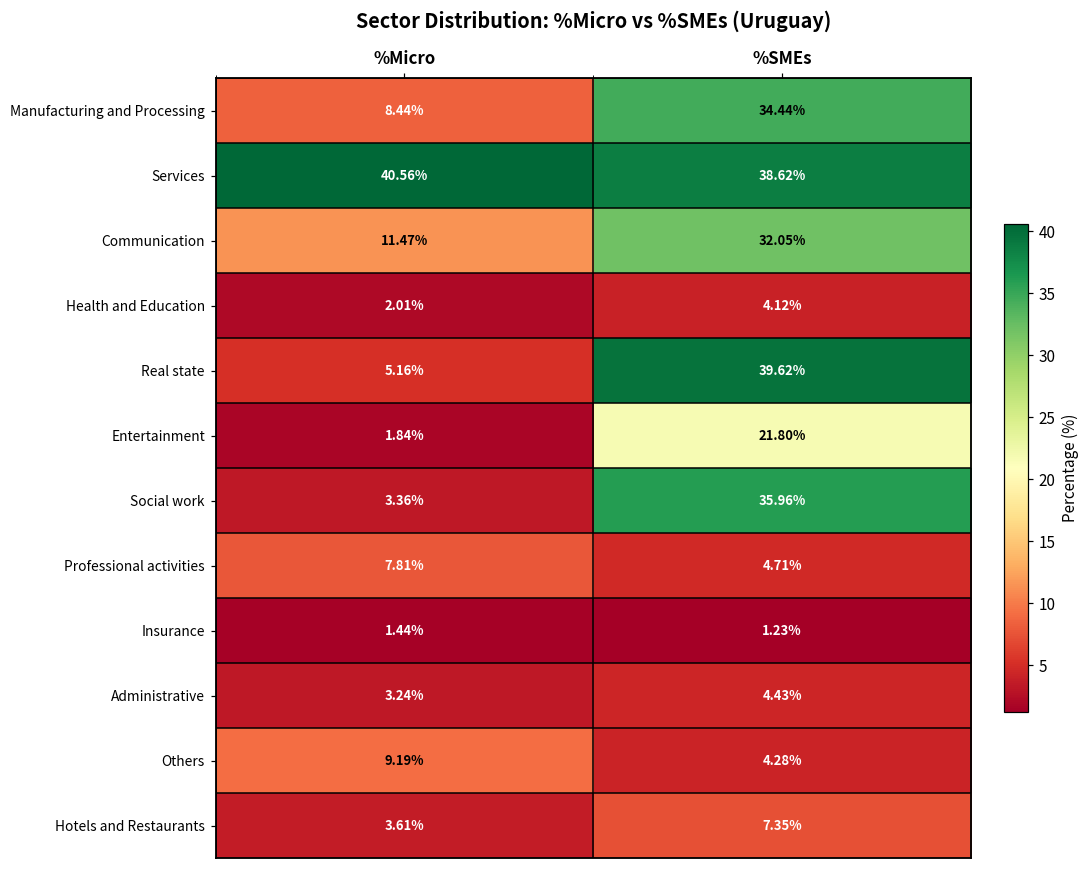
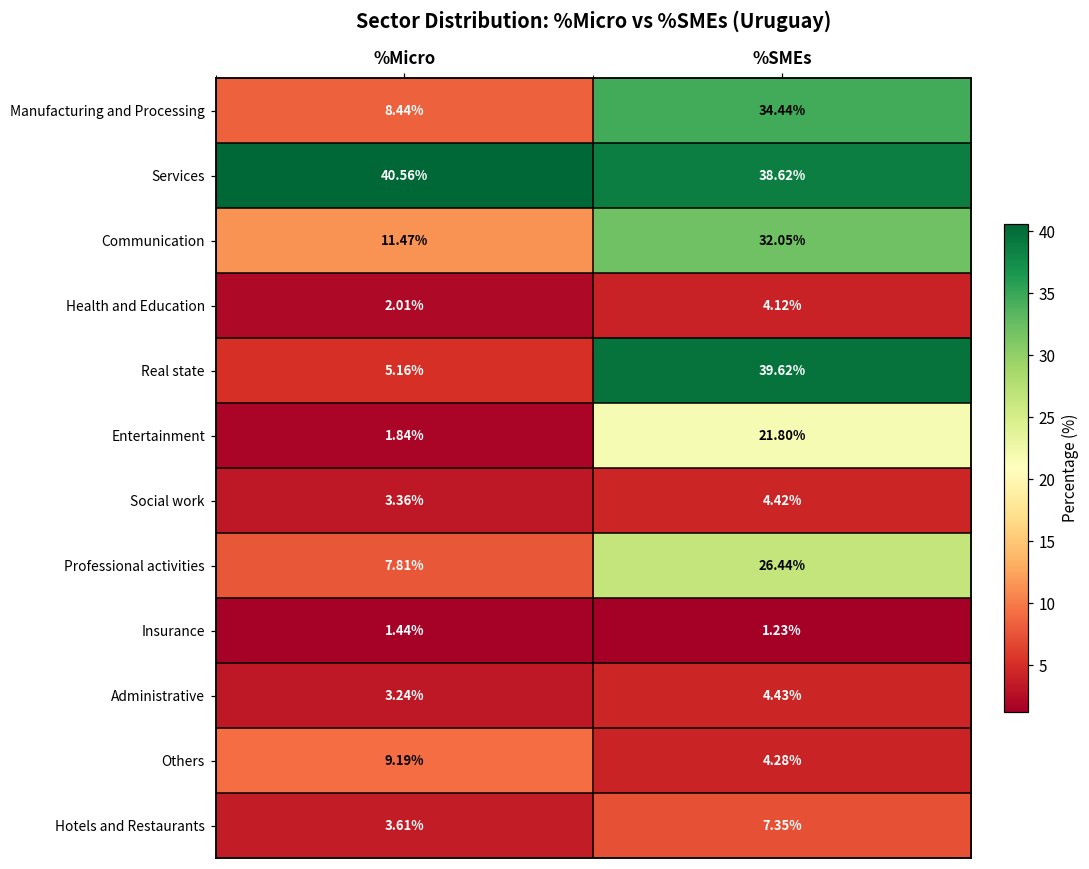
Social work, %SMEs: 35.96% -> 4.42%
Professional activities, %SMEs: 4.71% -> 26.44%
